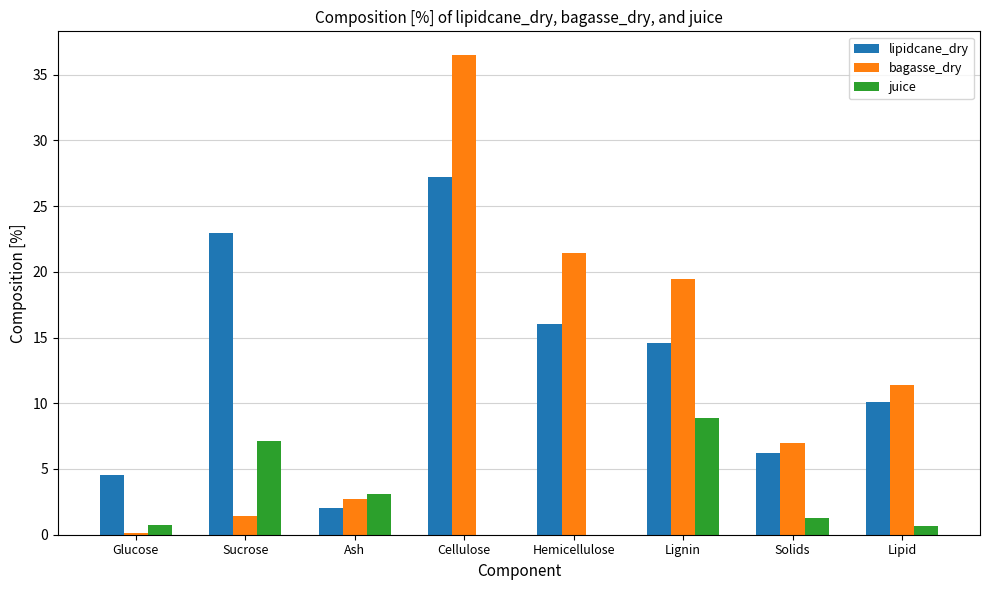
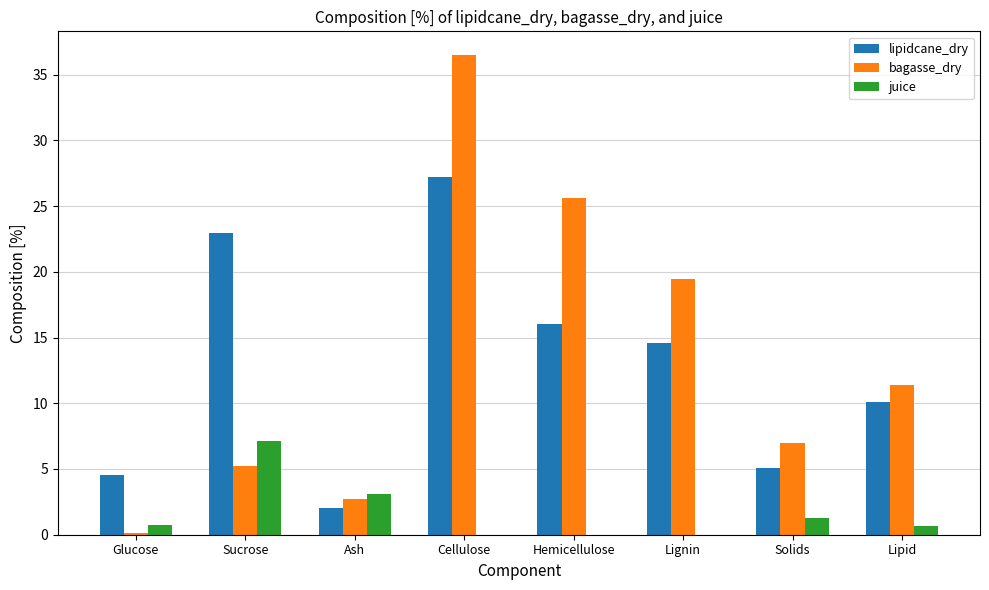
bagasse_dry, Sucrose: 1.4 -> 5.2
bagasse_dry, Hemicellulose: 21.4 -> 25.6
juice, Lignin: 8.9 -> 0.0
lipidcane_dry, Solids: 6.2 -> 5.1
